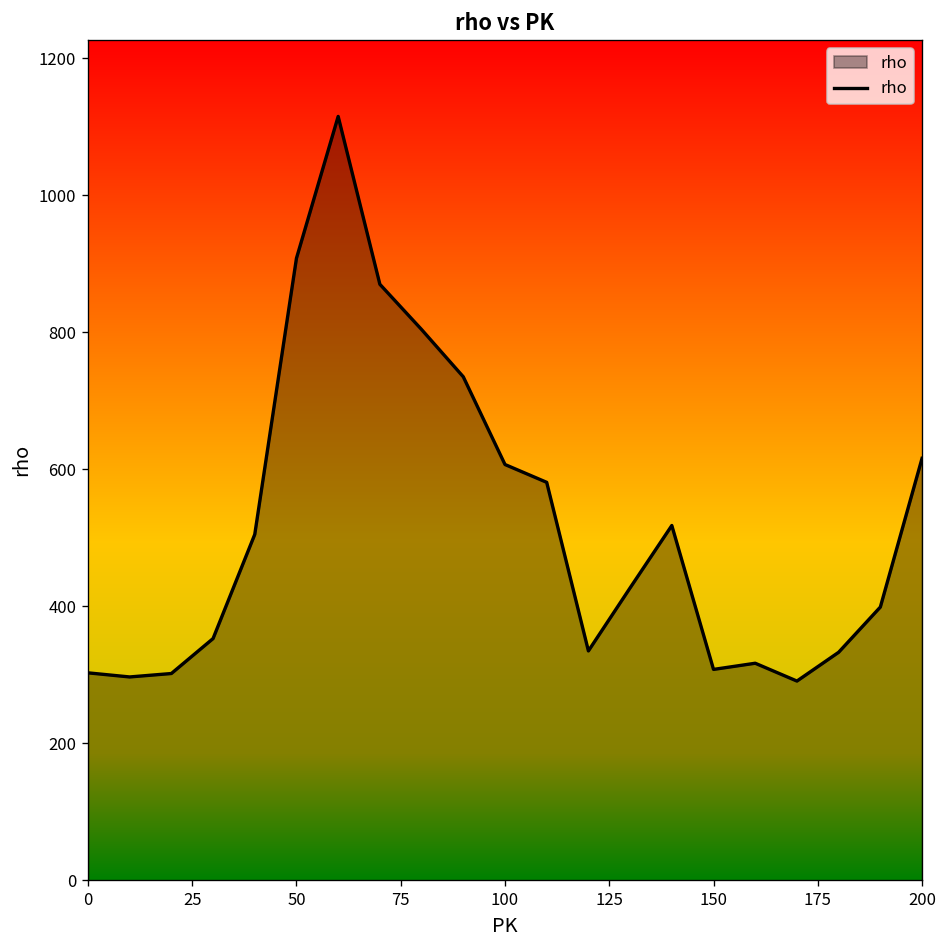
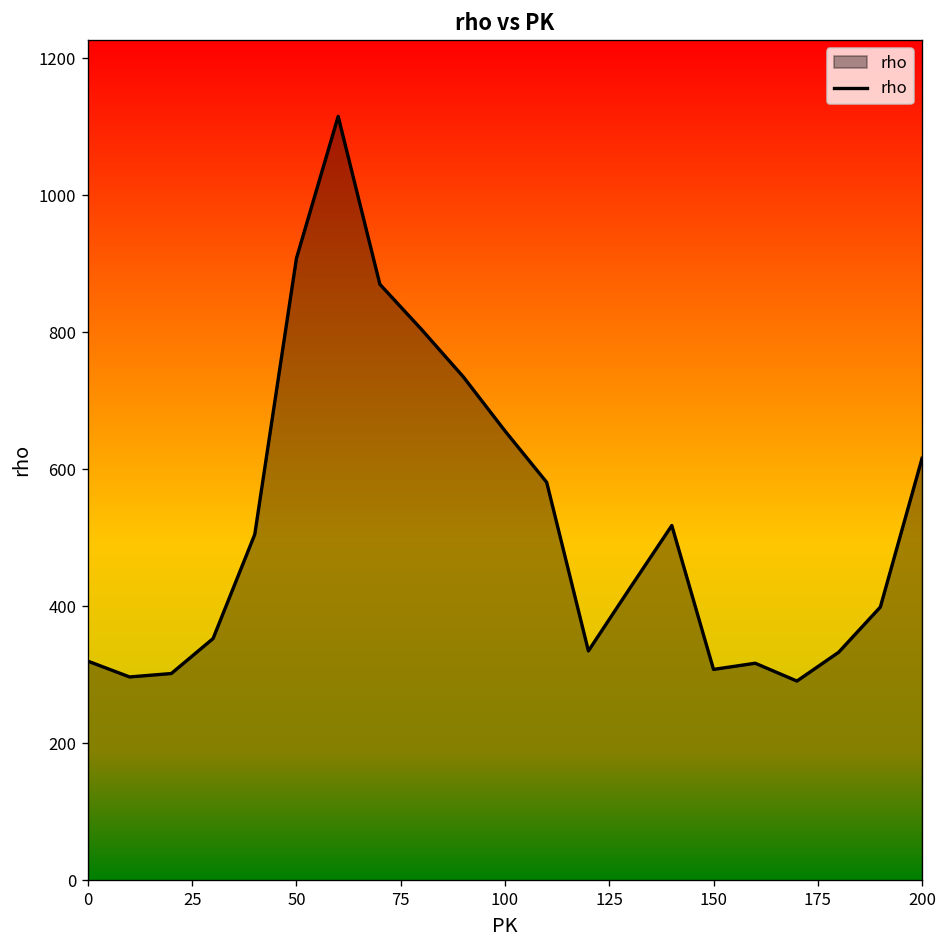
0: 300 -> 320
100: 610 -> 660
